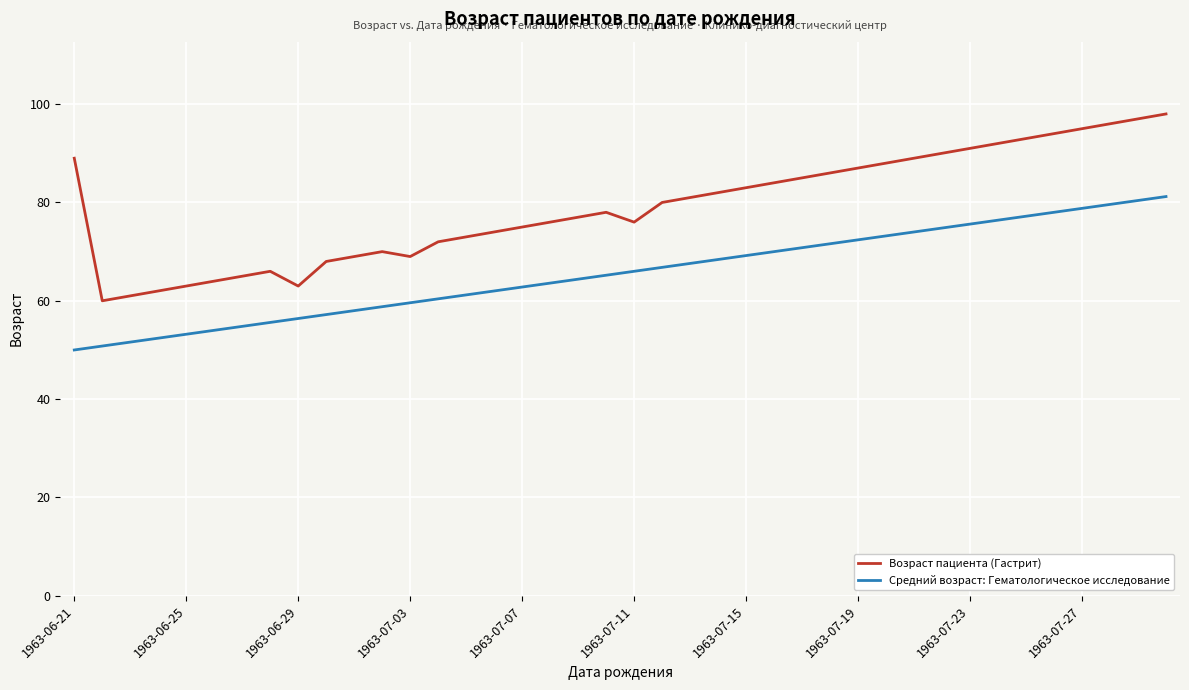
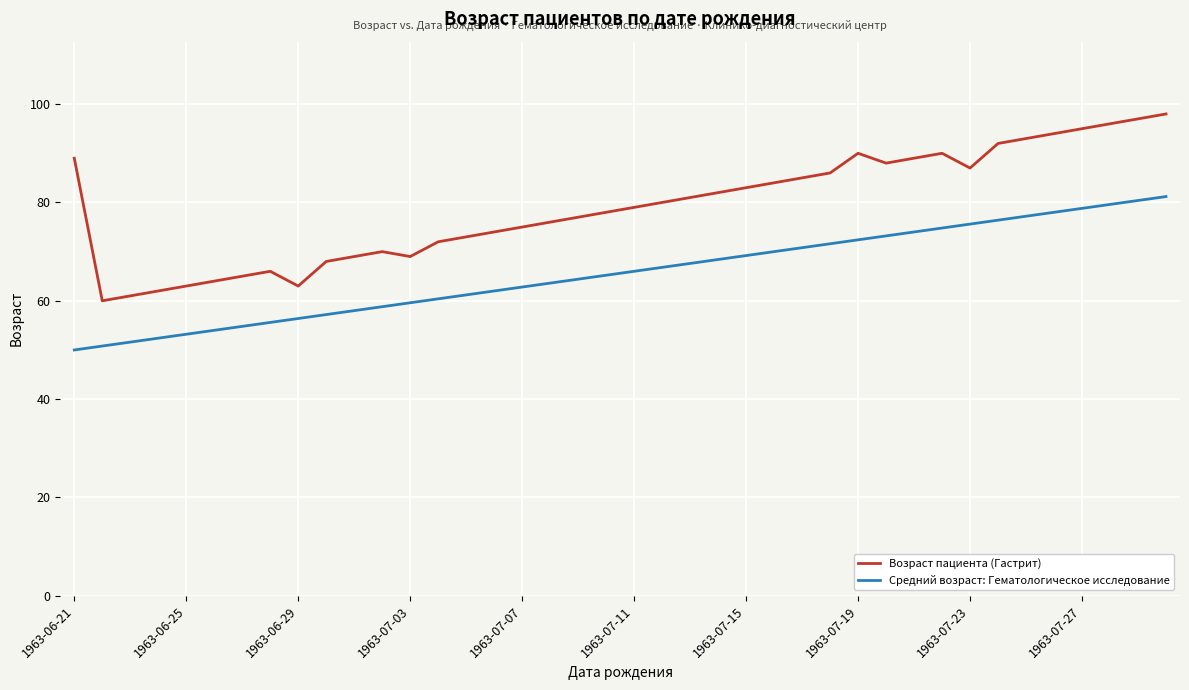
Возраст пациента (Гастрит), 1963-07-11: 76 -> 79
Возраст пациента (Гастрит), 1963-07-19: 87 -> 90
Возраст пациента (Гастрит), 1963-07-23: 91 -> 87
